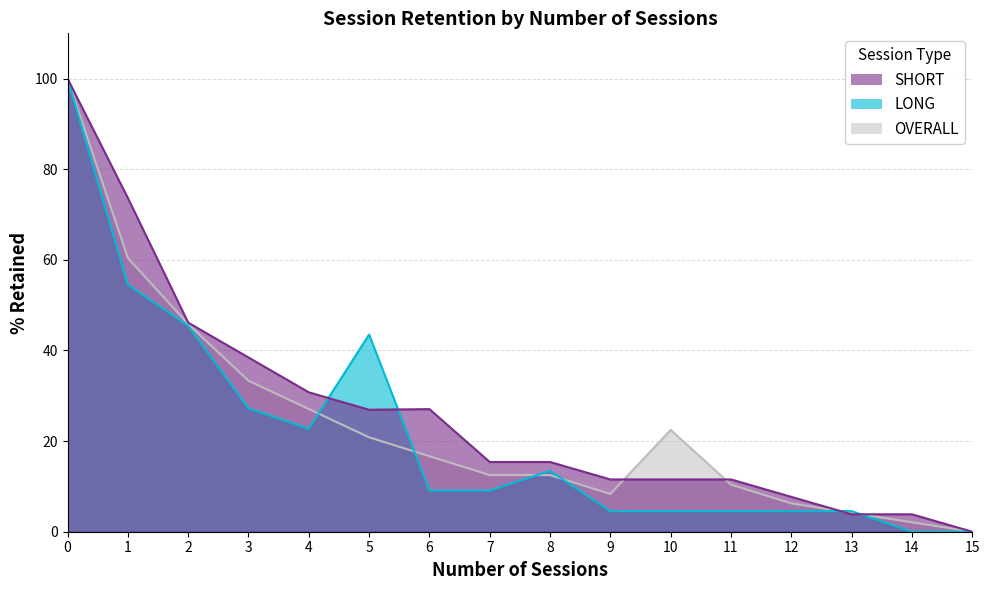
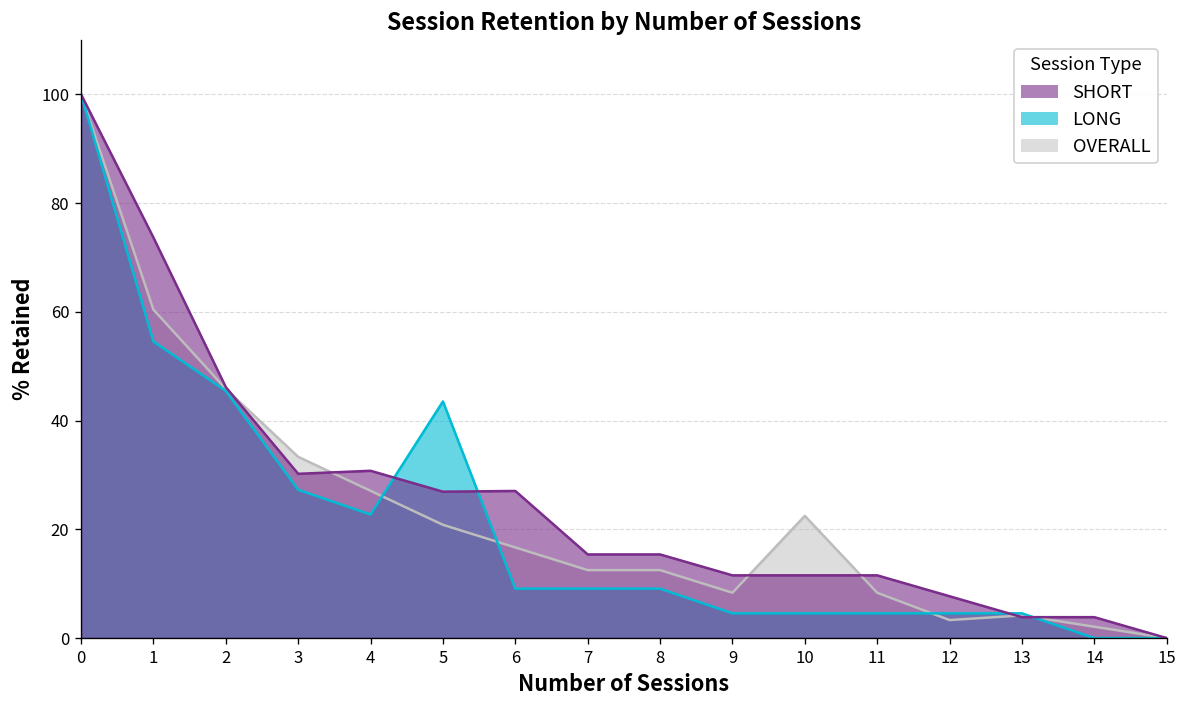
SHORT, 3: 38 -> 30
LONG, 8: 13 -> 9
OVERALL, 11: 10 -> 8
OVERALL, 12: 6 -> 3
